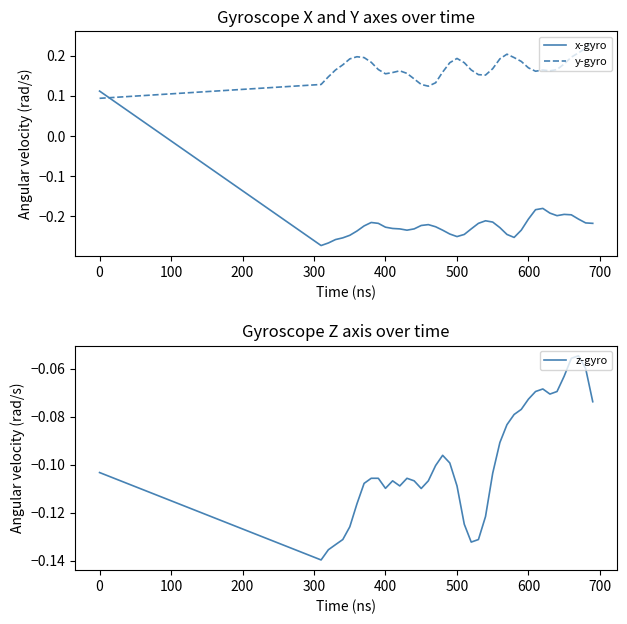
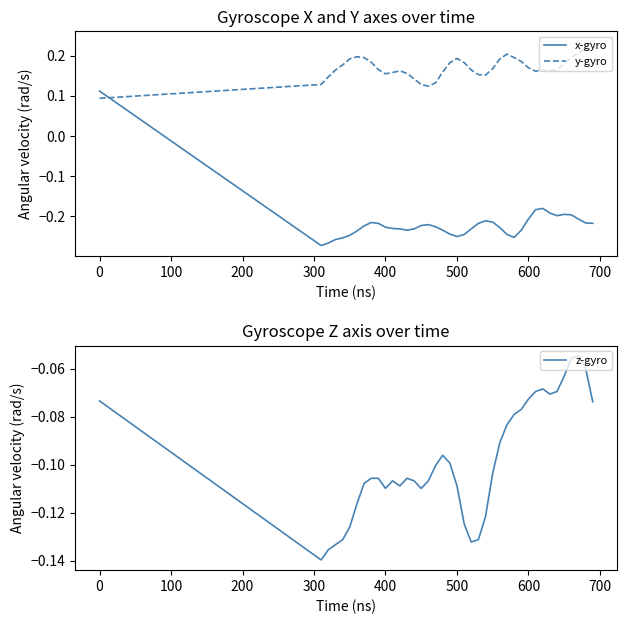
Gyroscope Z axis over time, 0: -0.103 -> -0.073
